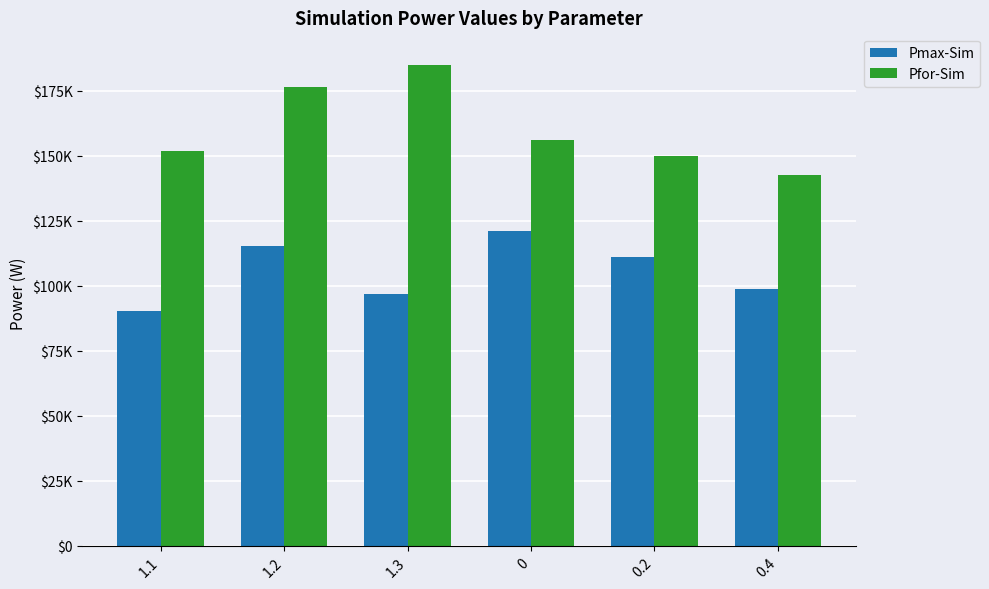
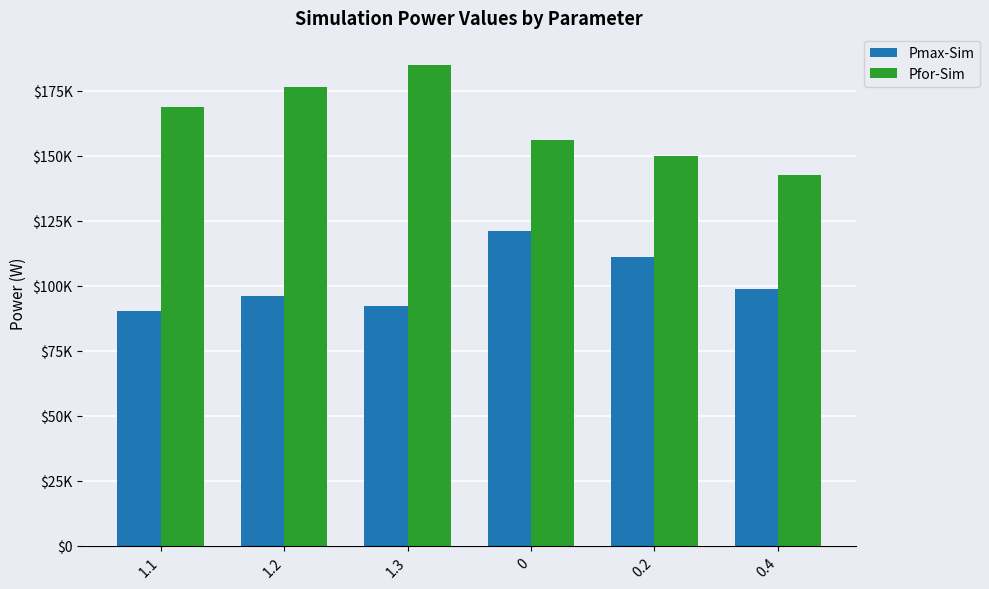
Pfor-Sim, 1.1: $152000 -> $169000
Pmax-Sim, 1.2: $115000 -> $96000
Pmax-Sim, 1.3: $97000 -> $92000
